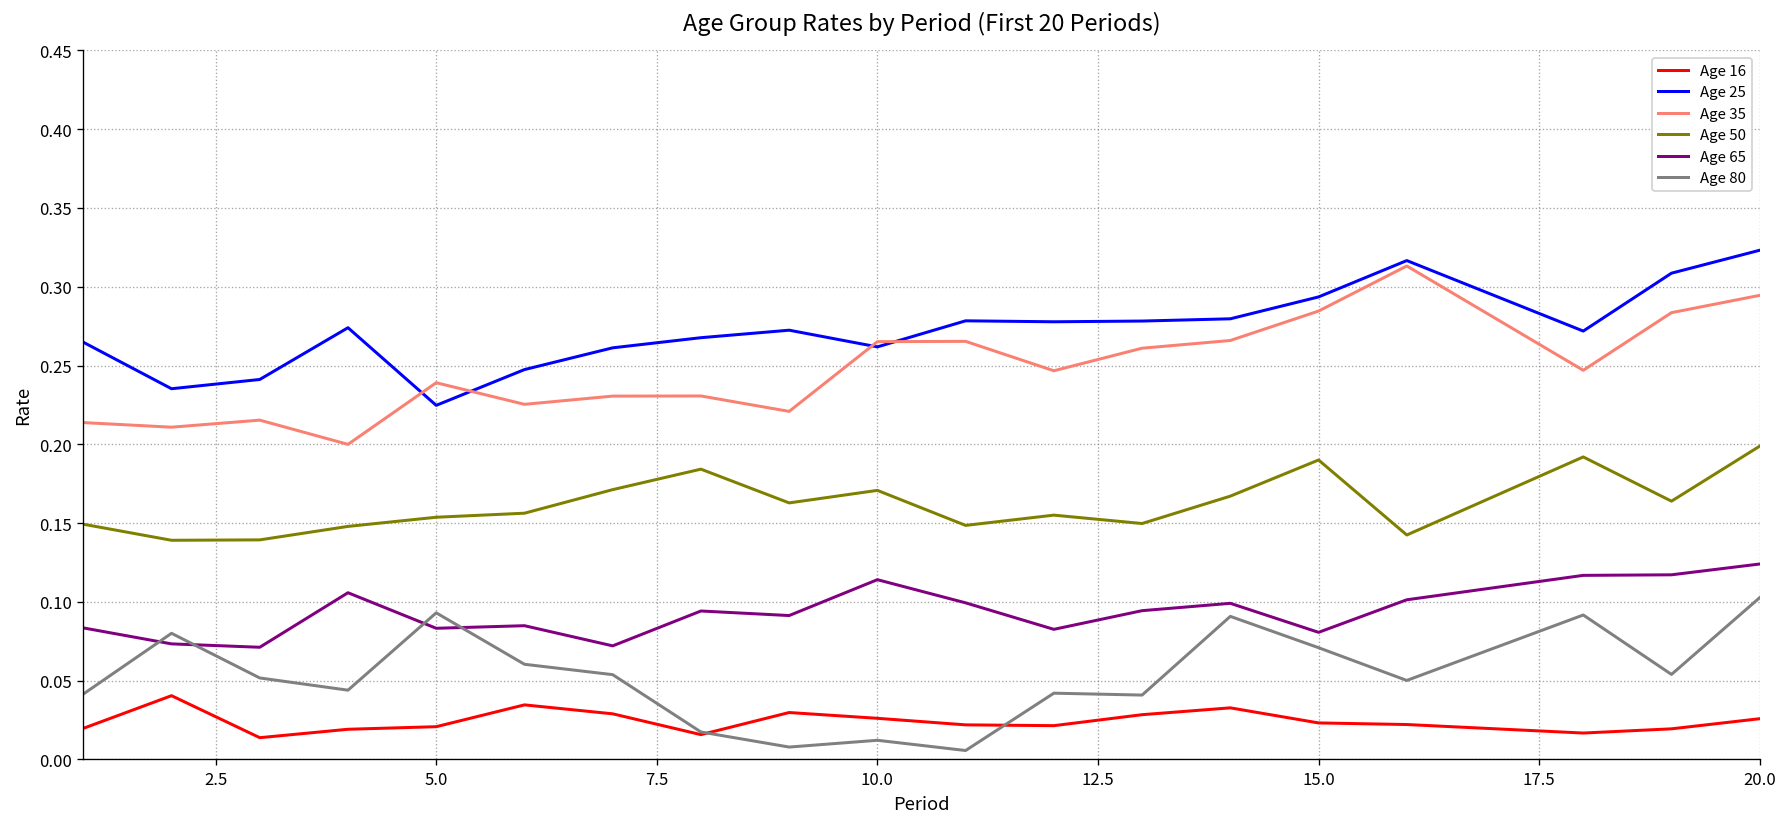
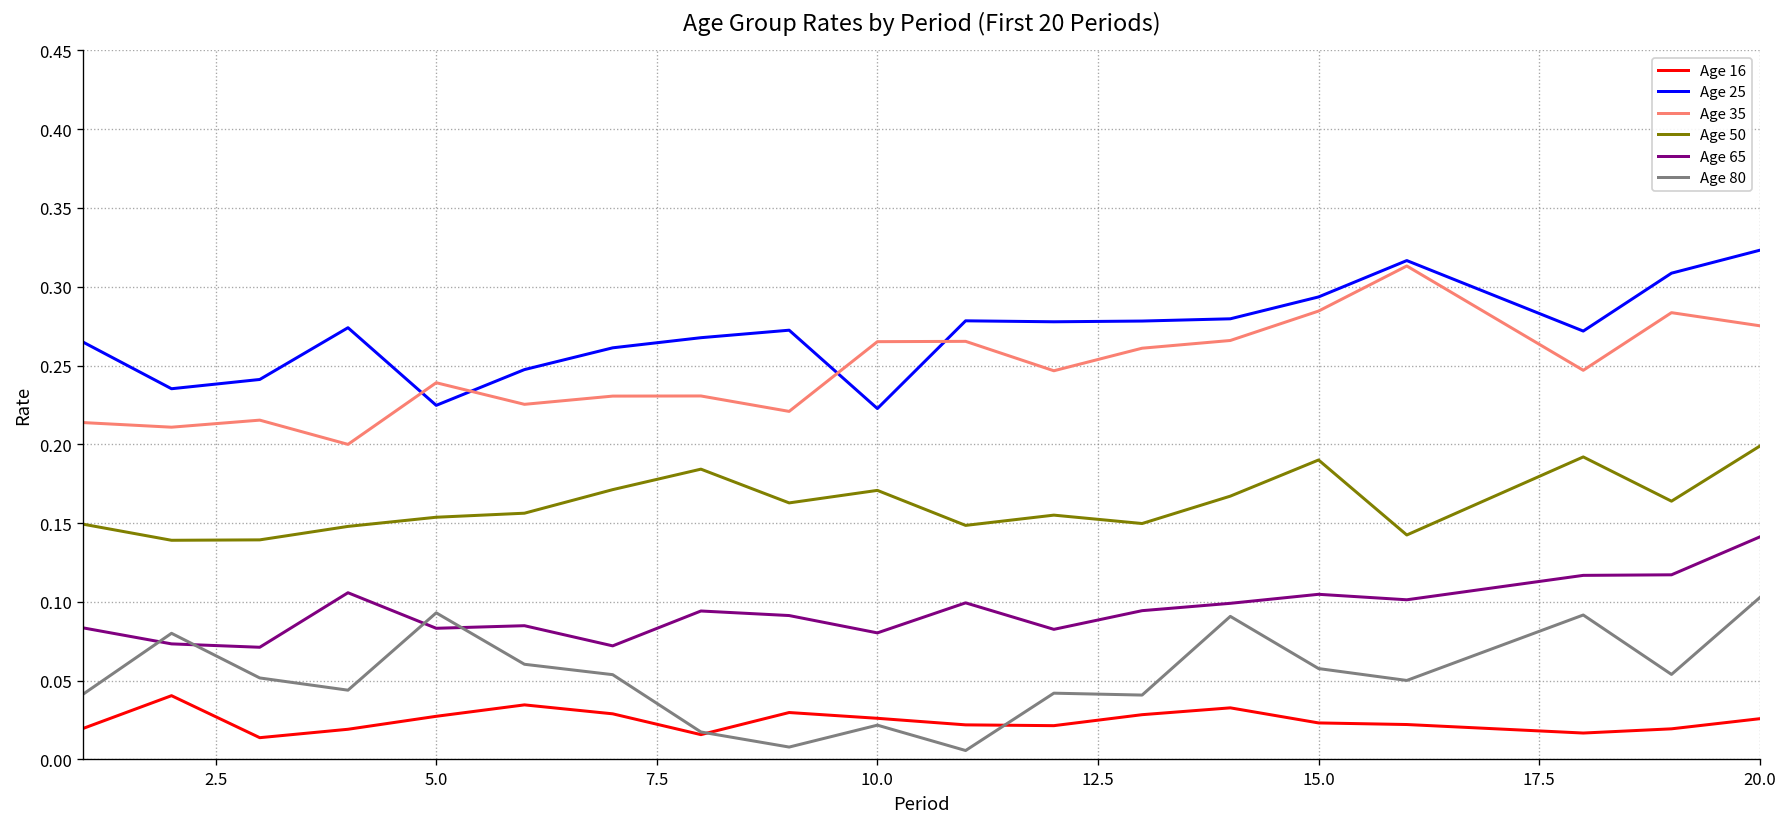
Age 16, 5.0: 0.021 -> 0.027
Age 25, 10.0: 0.262 -> 0.223
Age 65, 10.0: 0.114 -> 0.080
Age 80, 10.0: 0.012 -> 0.022
Age 65, 15.0: 0.081 -> 0.105
Age 80, 15.0: 0.071 -> 0.058
Age 35, 20.0: 0.295 -> 0.275
Age 65, 20.0: 0.124 -> 0.141
